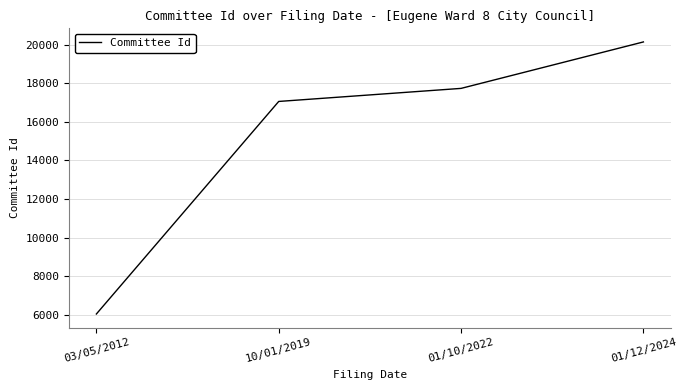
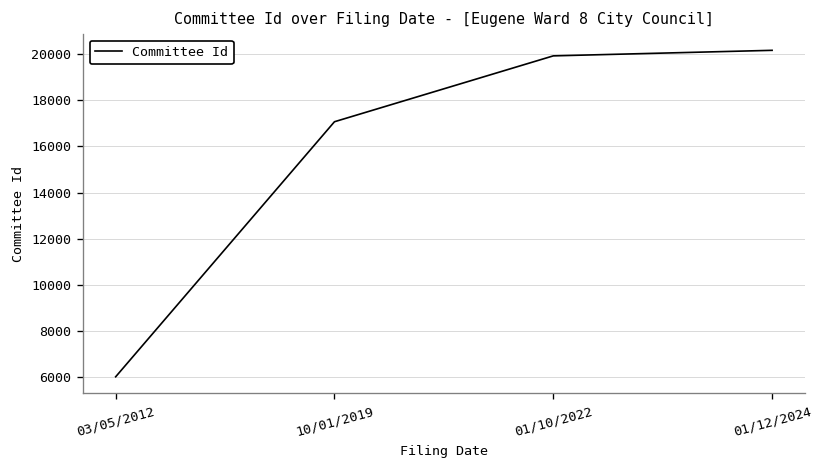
01/10/2022: 17700 -> 19900
